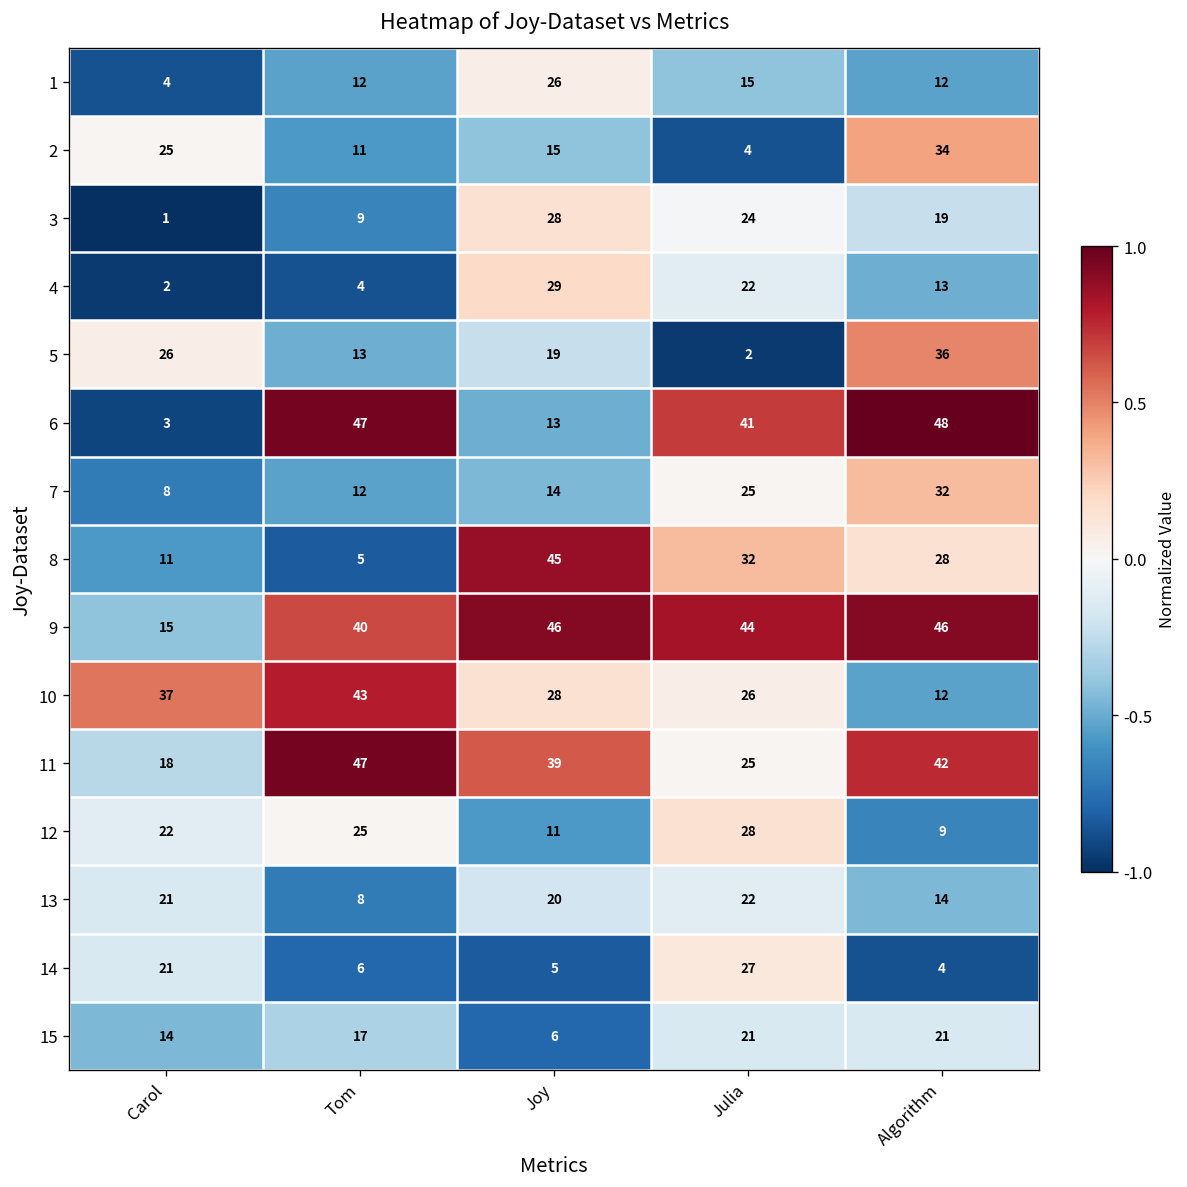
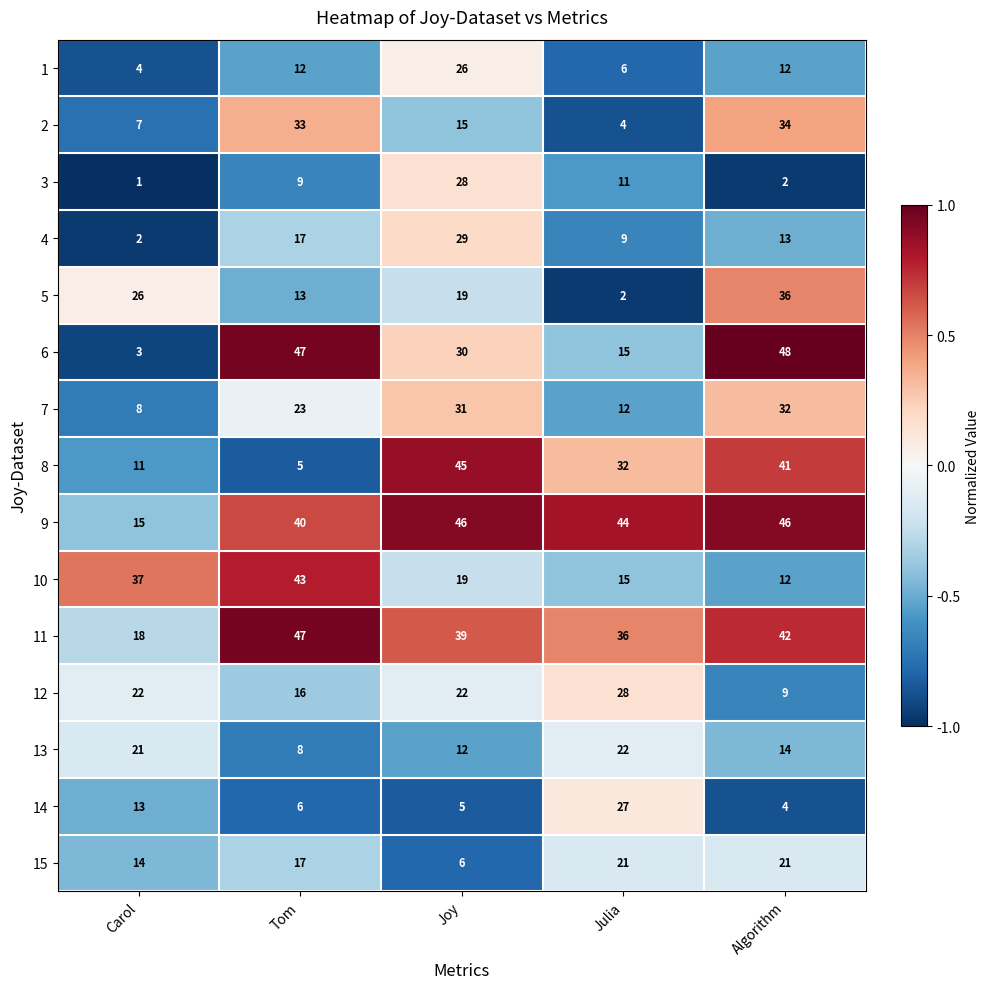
1, Julia: 15 -> 6
2, Carol: 25 -> 7
2, Tom: 11 -> 33
3, Julia: 24 -> 11
3, Algorithm: 19 -> 2
4, Tom: 4 -> 17
4, Julia: 22 -> 9
6, Joy: 13 -> 30
6, Julia: 41 -> 15
7, Tom: 12 -> 23
7, Joy: 14 -> 31
7, Julia: 25 -> 12
8, Algorithm: 28 -> 41
10, Joy: 28 -> 19
10, Julia: 26 -> 15
11, Julia: 25 -> 36
12, Tom: 25 -> 16
12, Joy: 11 -> 22
13, Joy: 20 -> 12
14, Carol: 21 -> 13
